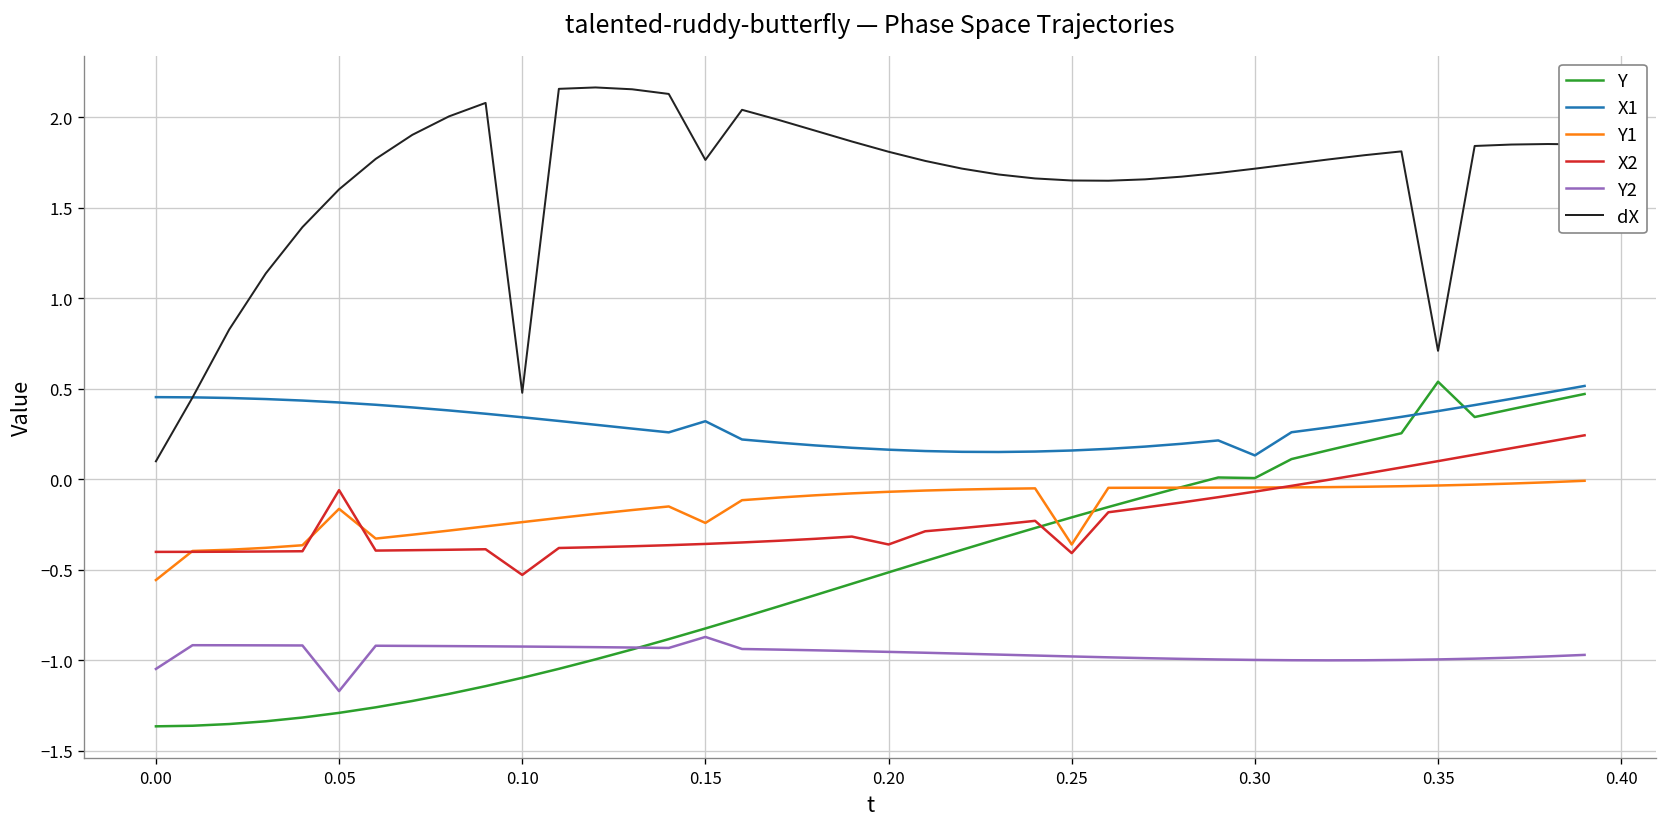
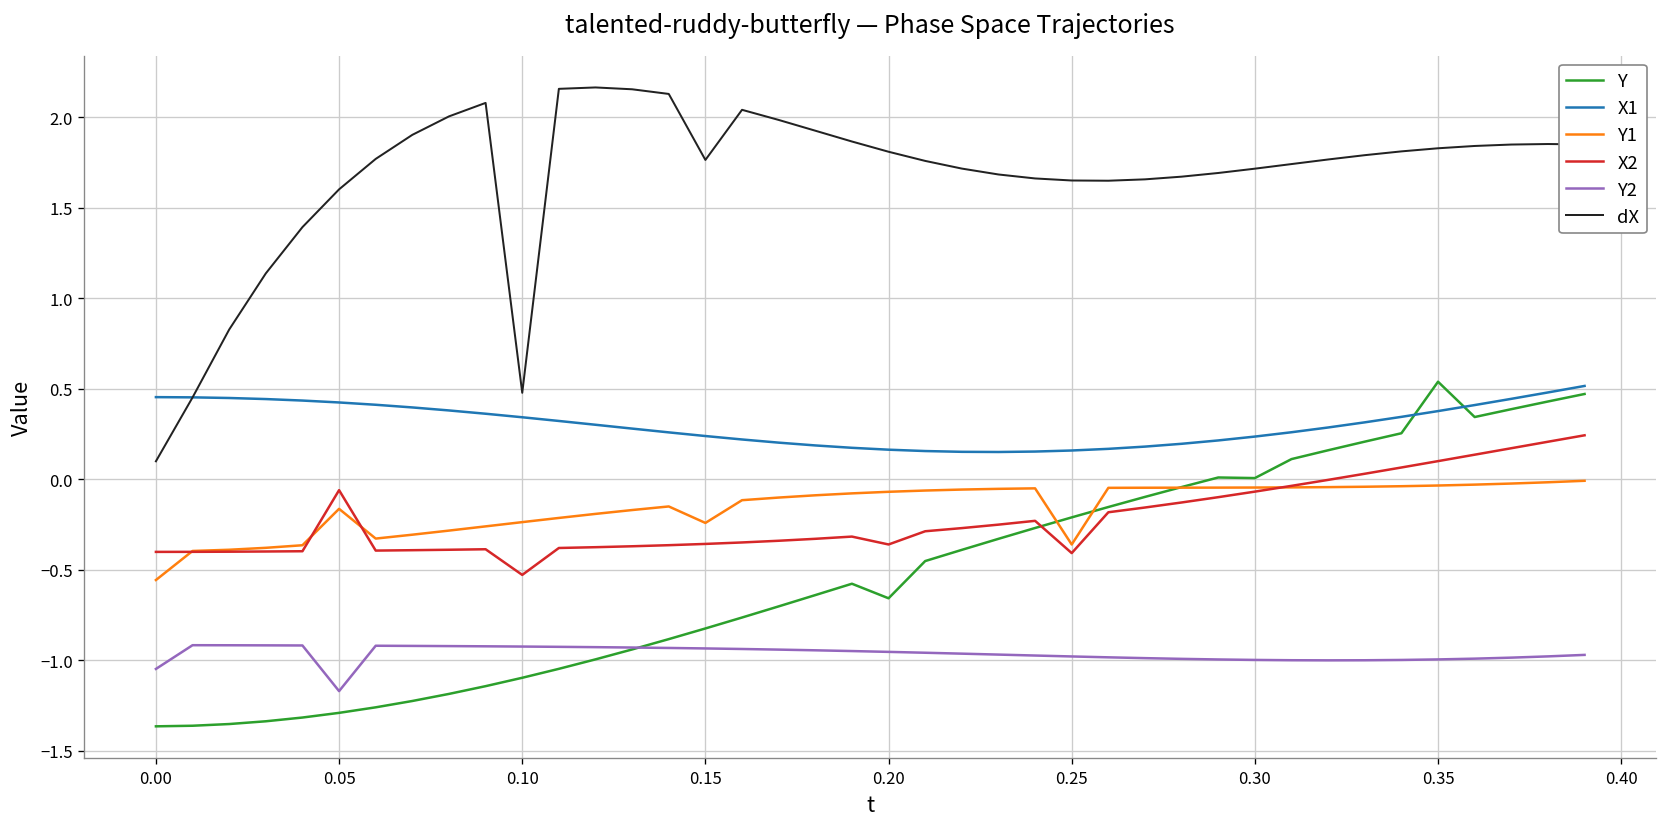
X1, 0.15: 0.32 -> 0.24
Y2, 0.15: -0.87 -> -0.93
Y, 0.20: -0.51 -> -0.66
X1, 0.30: 0.13 -> 0.24
dX, 0.35: 0.71 -> 1.83
